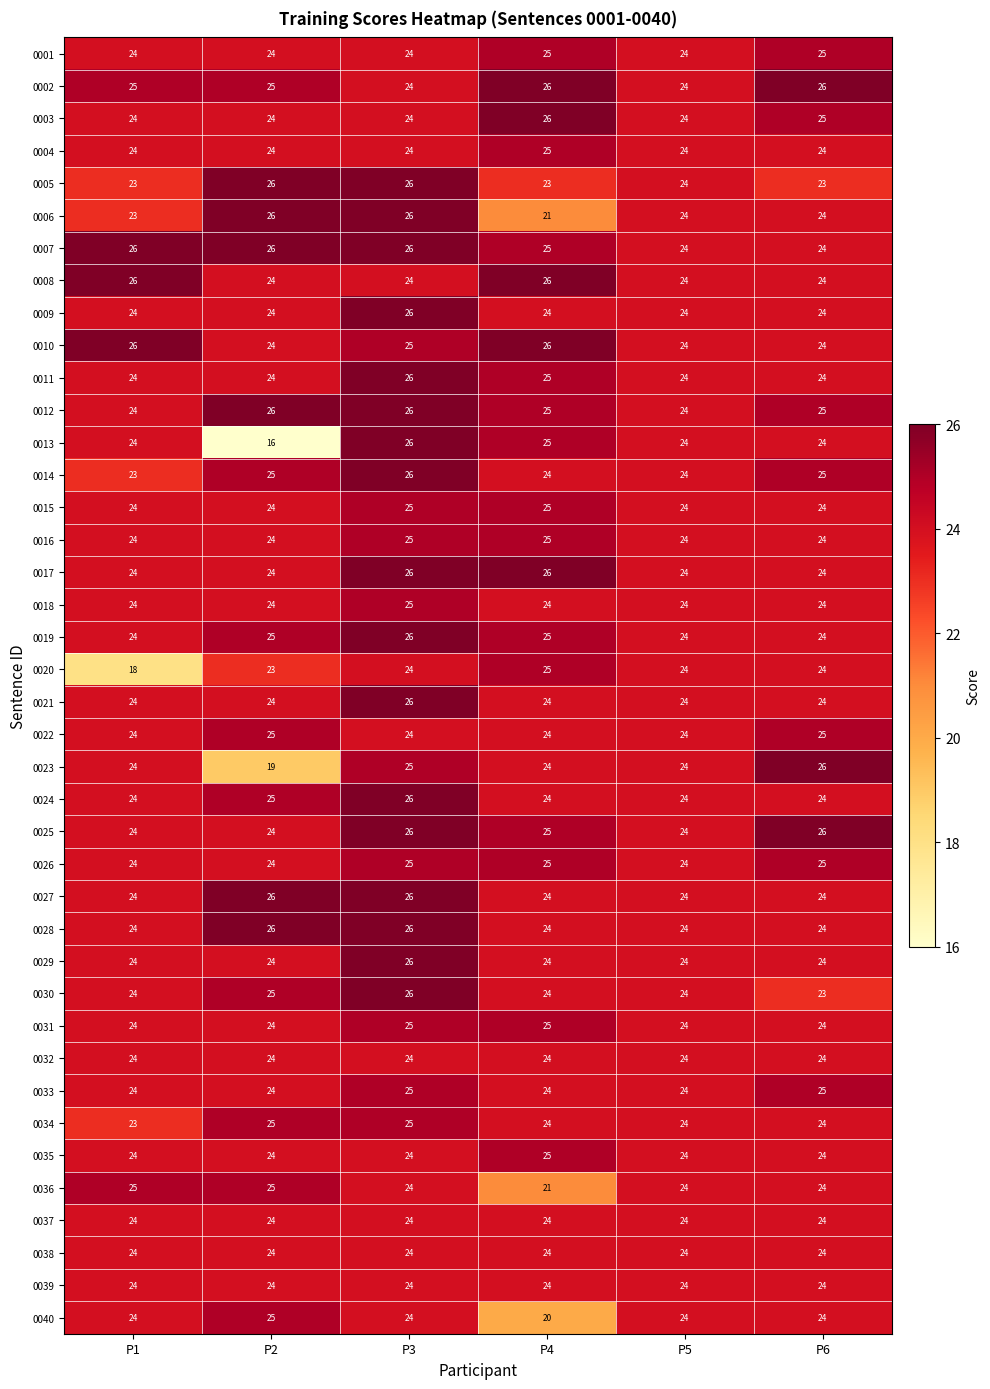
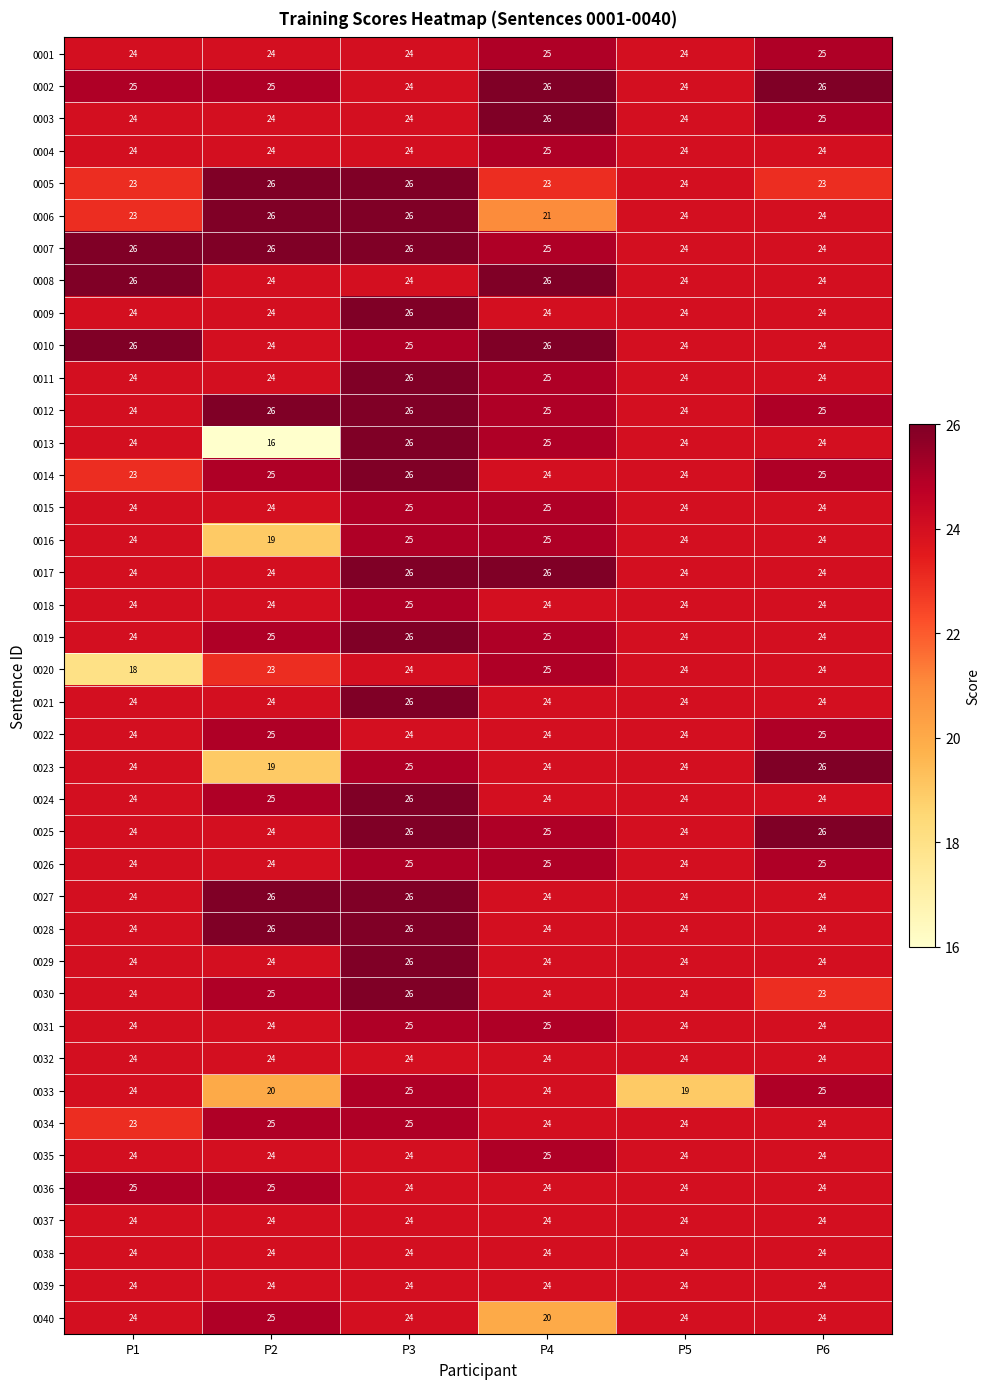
0016, P2: 24 -> 19
0033, P2: 24 -> 20
0033, P5: 24 -> 19
0036, P4: 21 -> 24
